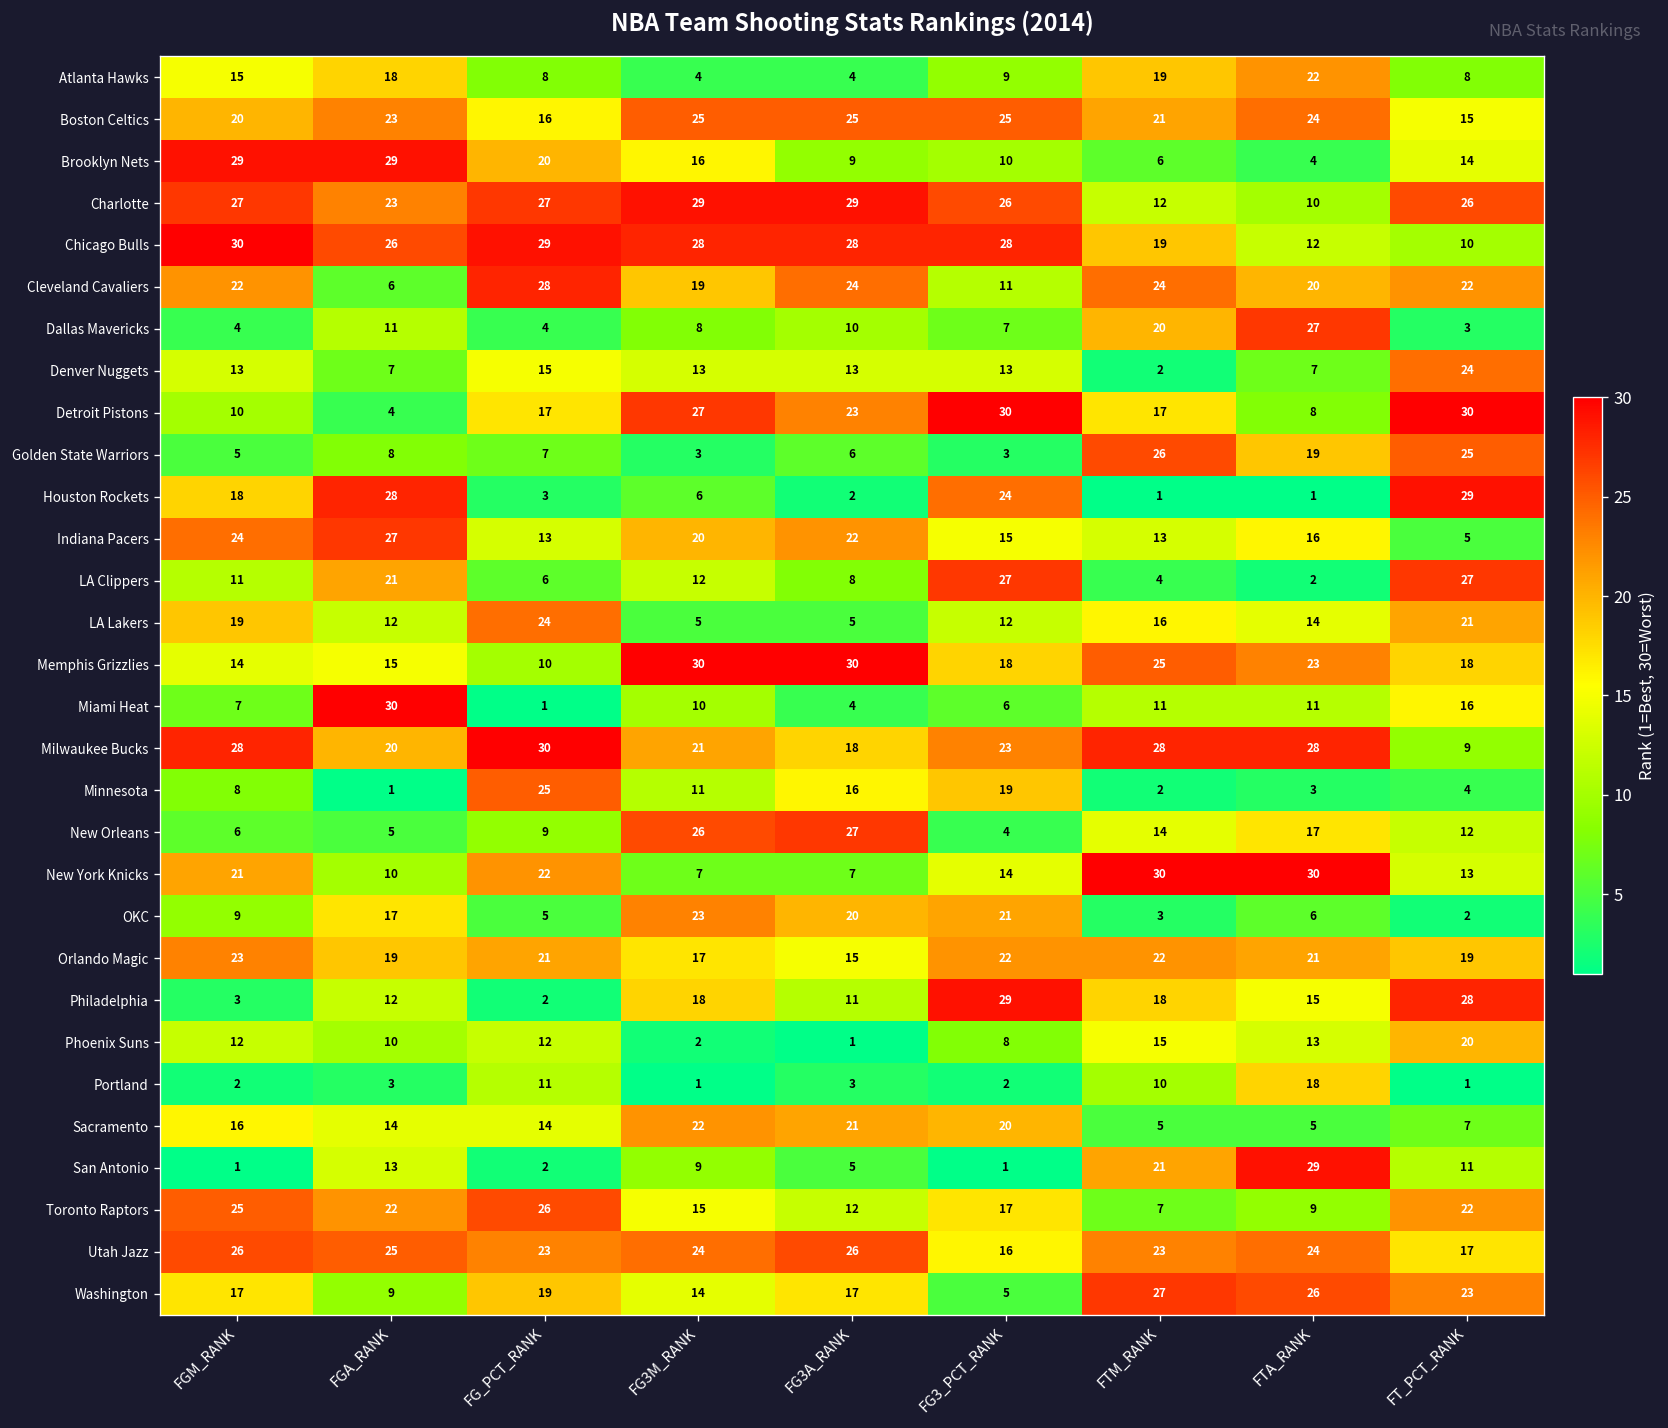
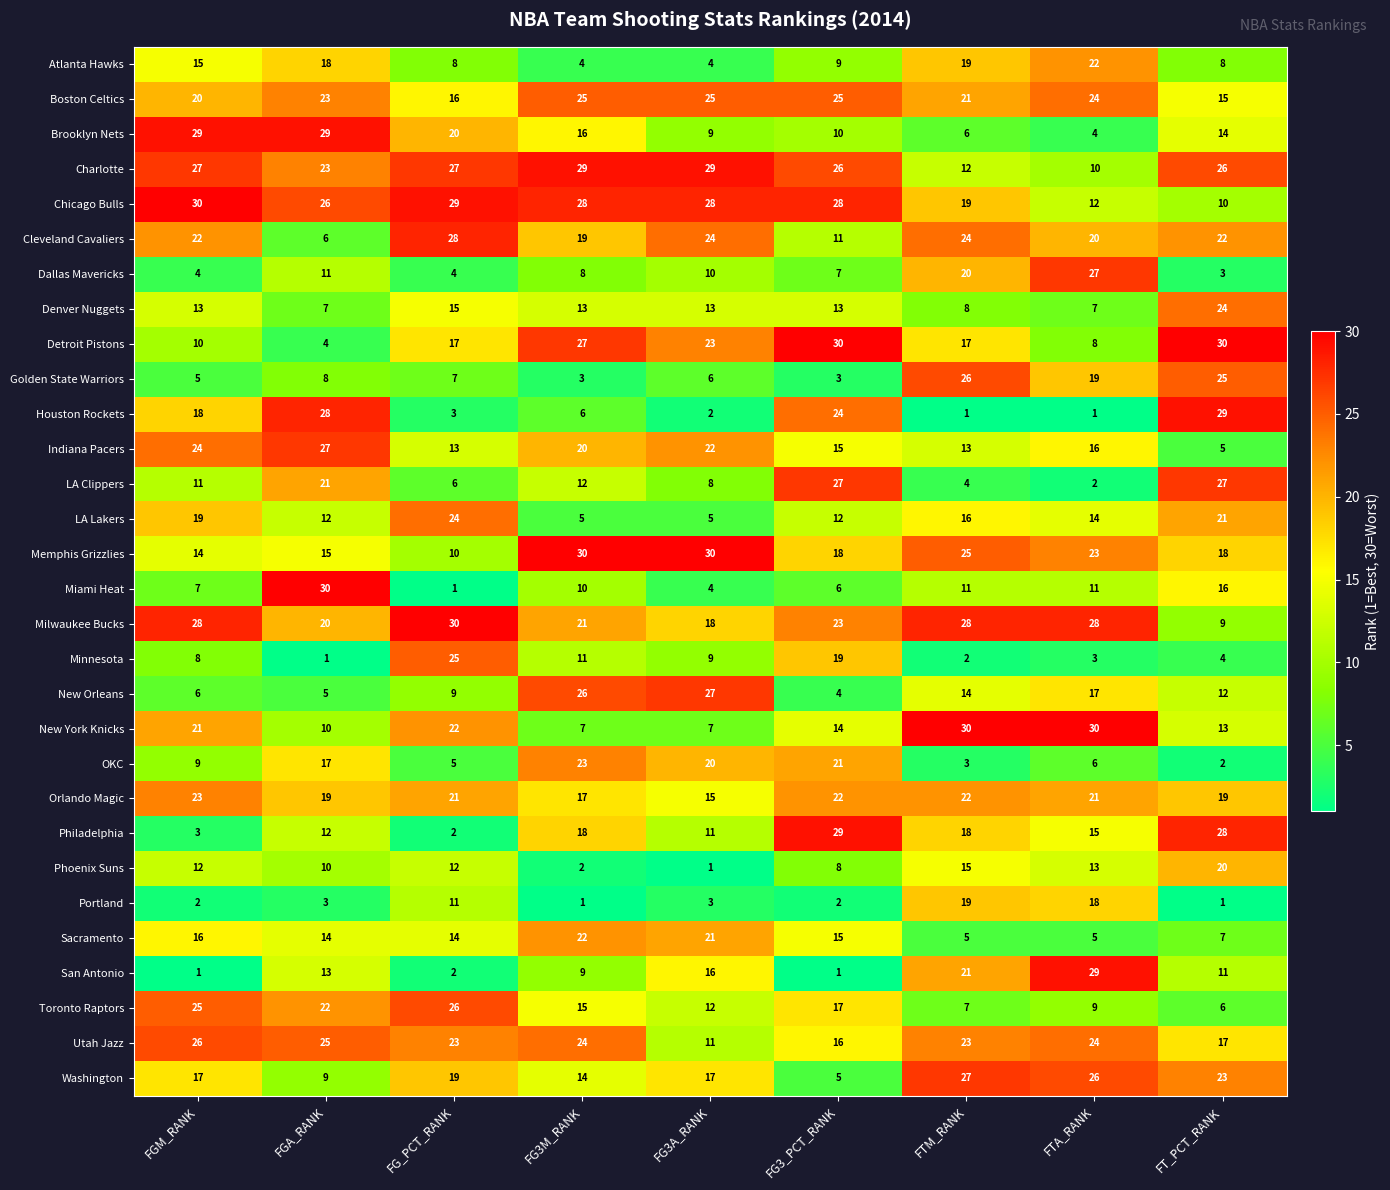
Denver Nuggets, FTM_RANK: 2 -> 8
Minnesota, FG3A_RANK: 16 -> 9
Portland, FTM_RANK: 10 -> 19
Sacramento, FG3_PCT_RANK: 20 -> 15
San Antonio, FG3A_RANK: 5 -> 16
Toronto Raptors, FT_PCT_RANK: 22 -> 6
Utah Jazz, FG3A_RANK: 26 -> 11
